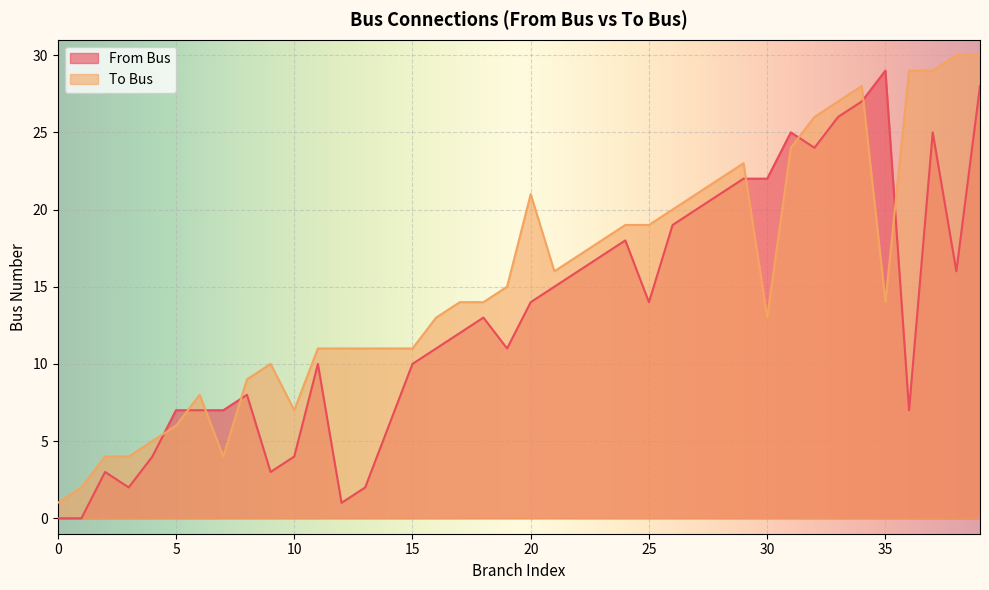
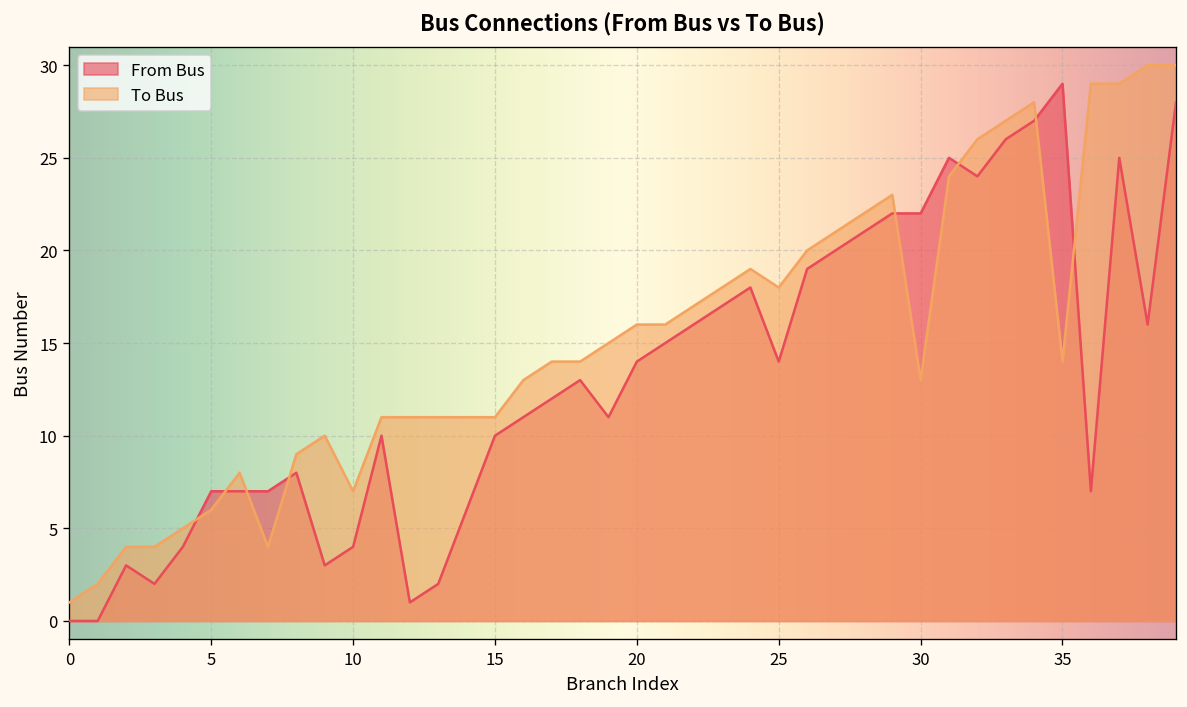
To Bus, 20: 21 -> 16
To Bus, 25: 19 -> 18
